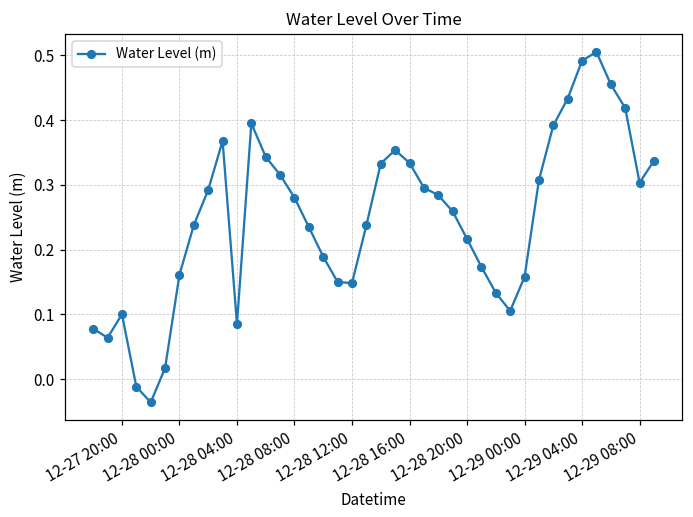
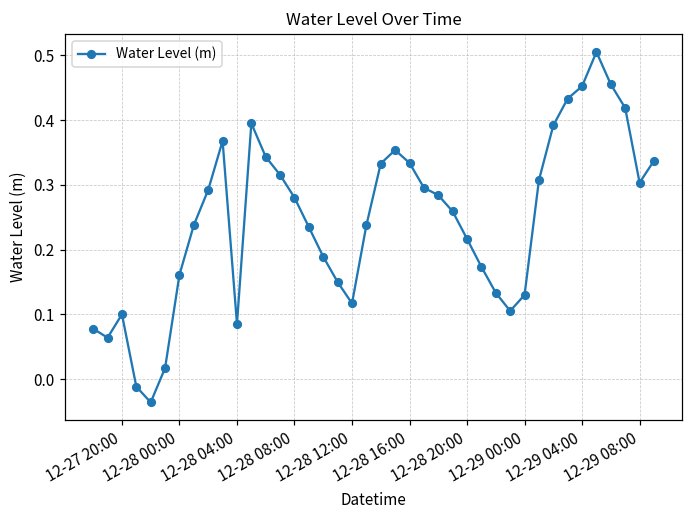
12-28 12:00: 0.15 -> 0.12
12-29 00:00: 0.16 -> 0.13
12-29 04:00: 0.49 -> 0.45
